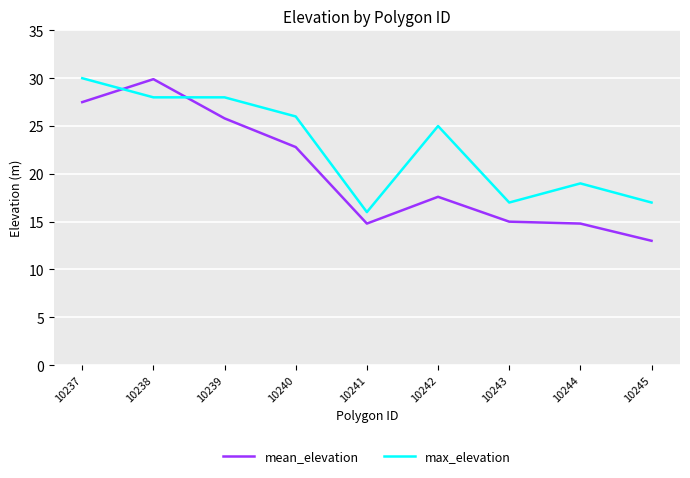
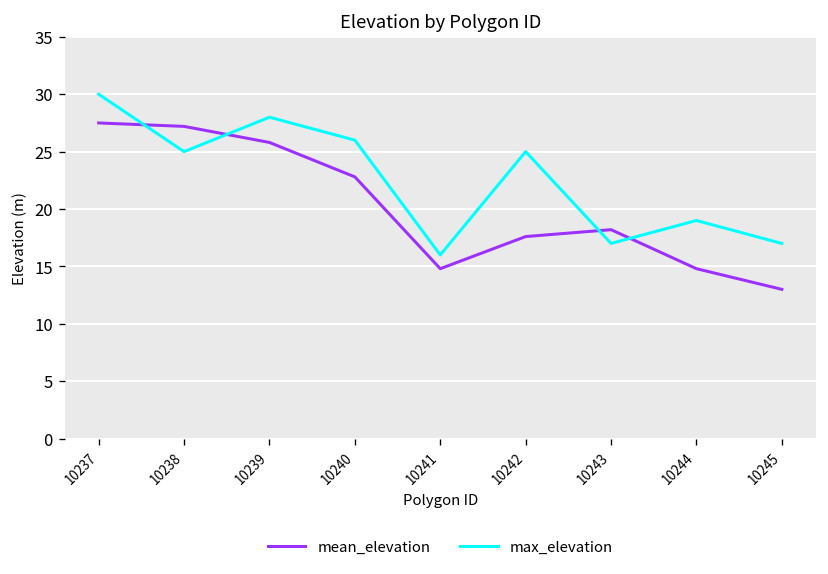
mean_elevation, 10238: 30 -> 27
max_elevation, 10238: 28 -> 25
mean_elevation, 10243: 15 -> 18
